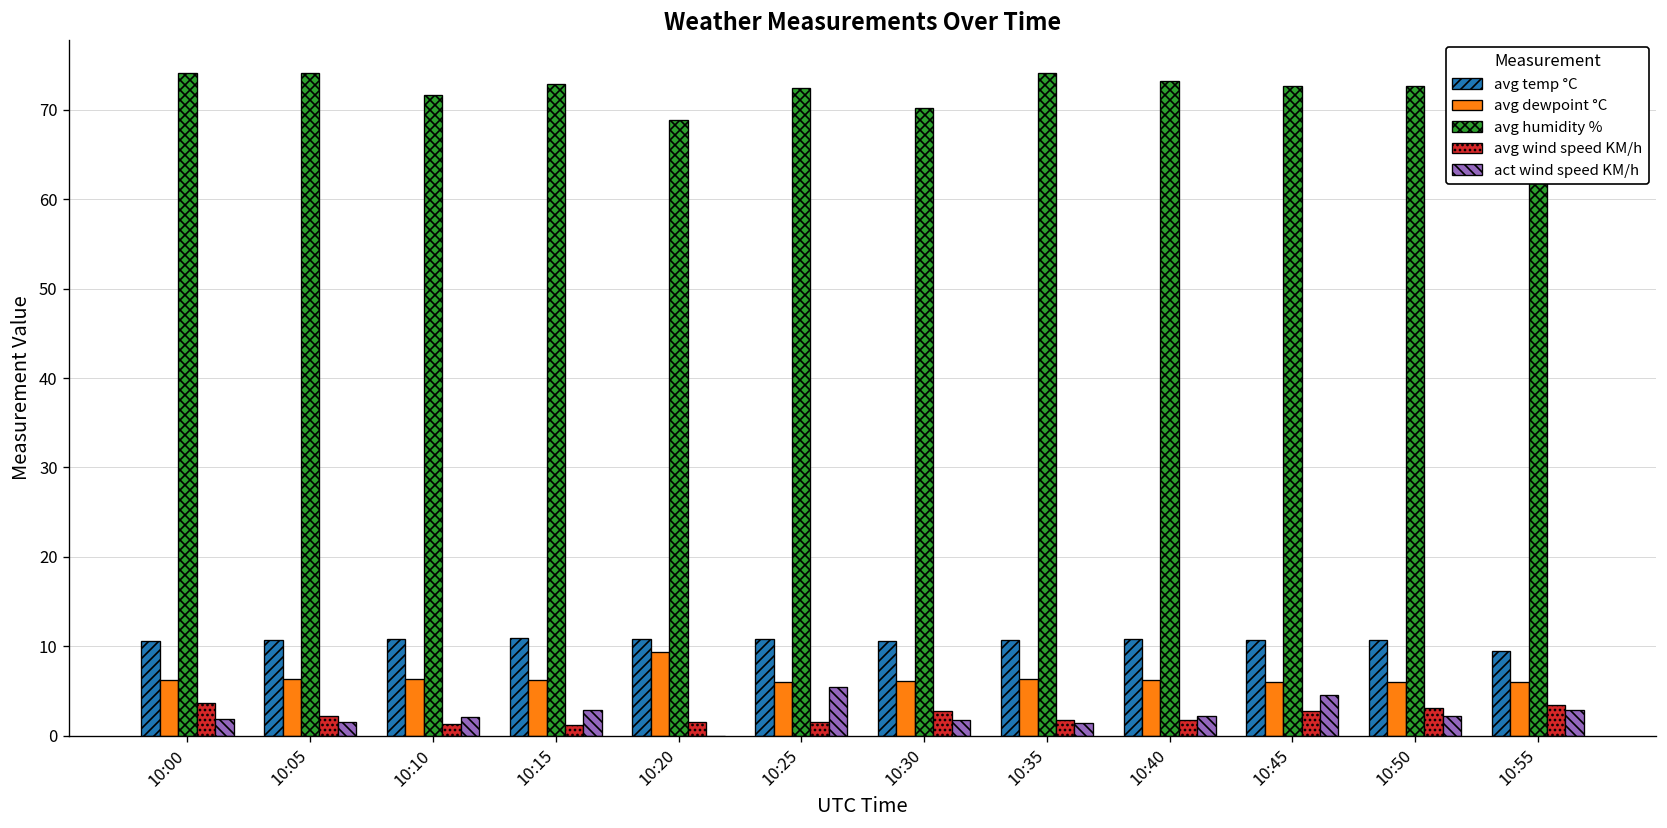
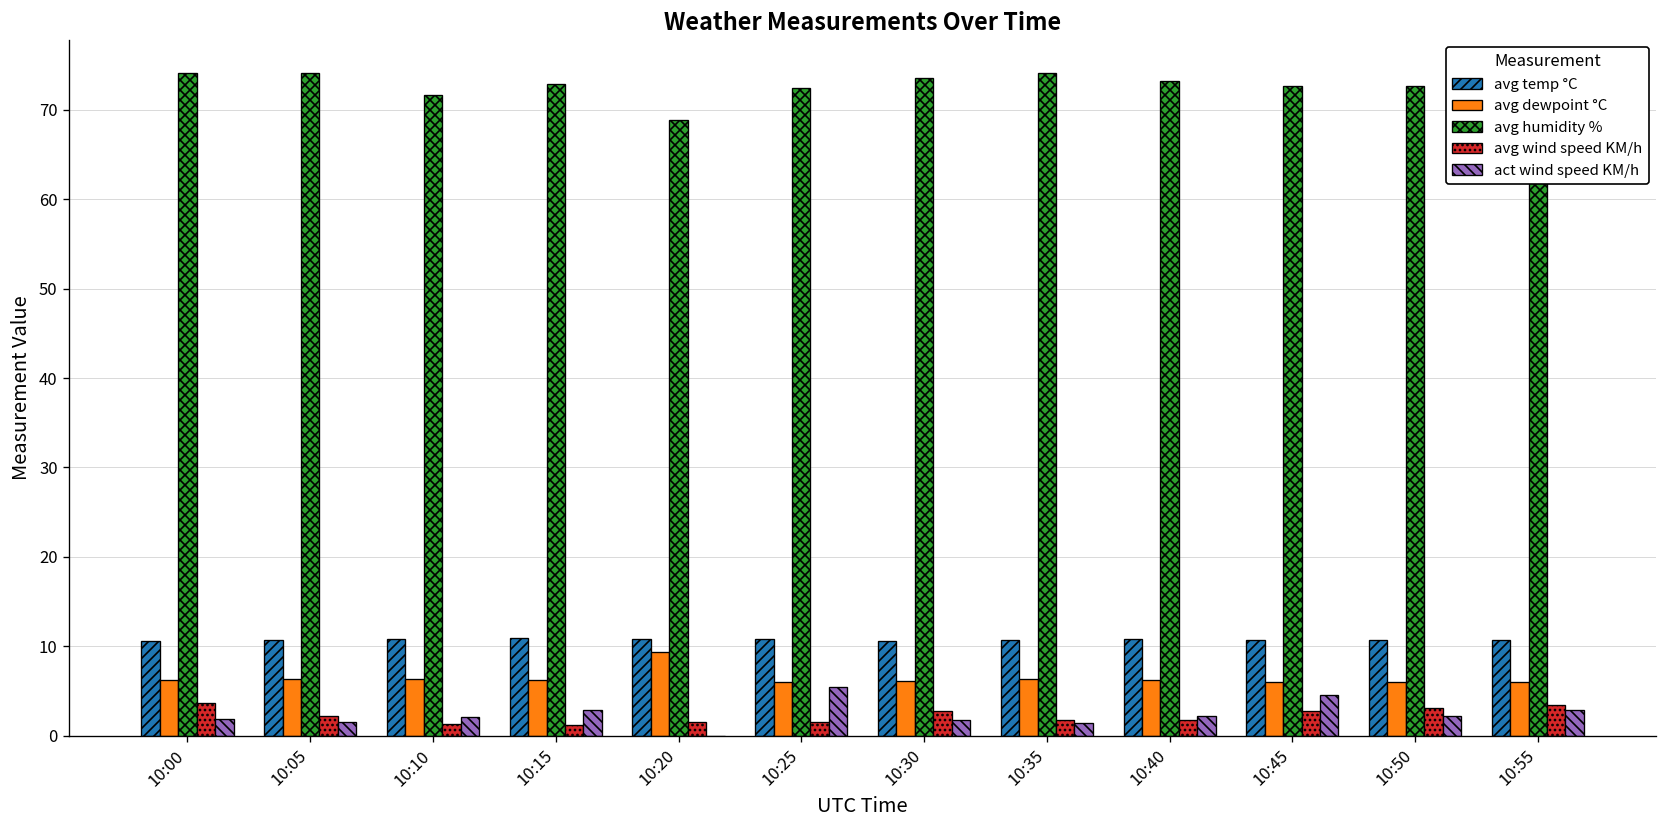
avg humidity %, 10:30: 70 -> 74
avg temp °C, 10:55: 10 -> 11
